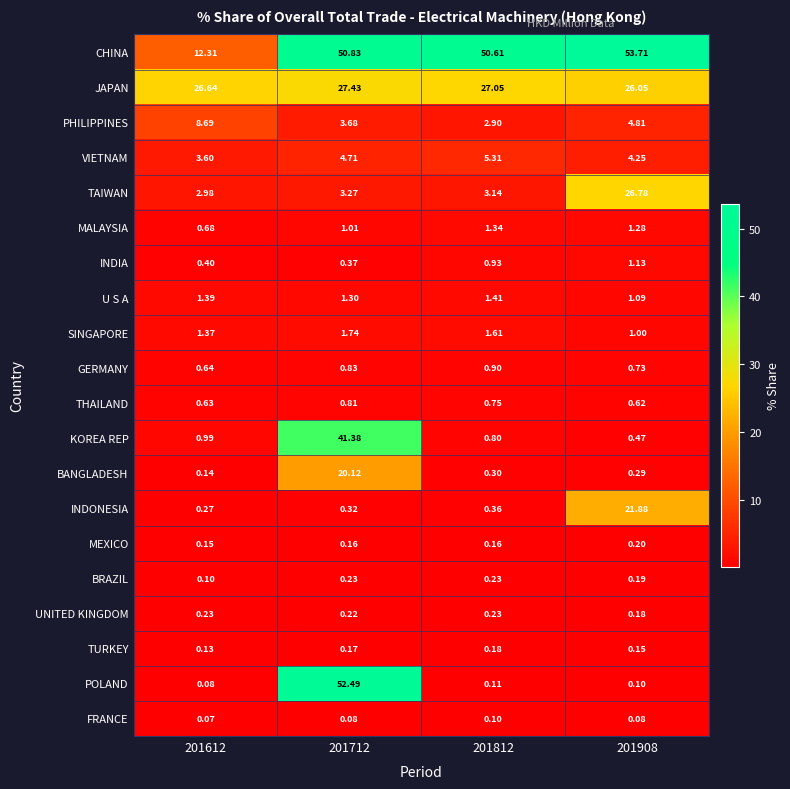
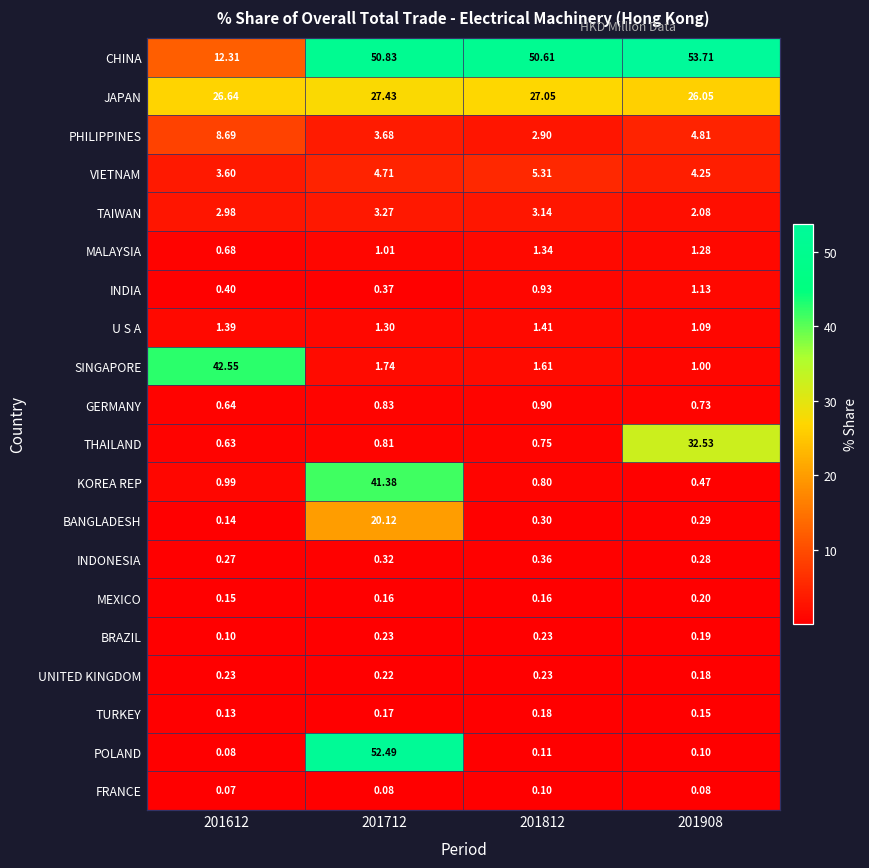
TAIWAN, 201908: 26.78 -> 2.08
SINGAPORE, 201612: 1.37 -> 42.55
THAILAND, 201908: 0.62 -> 32.53
INDONESIA, 201908: 21.88 -> 0.28
